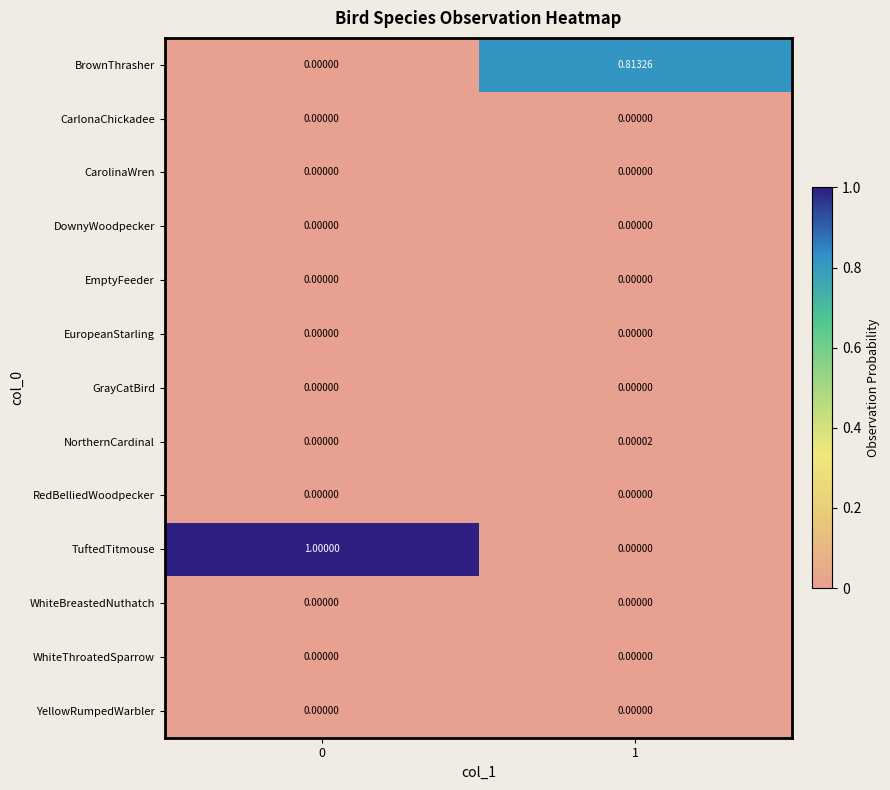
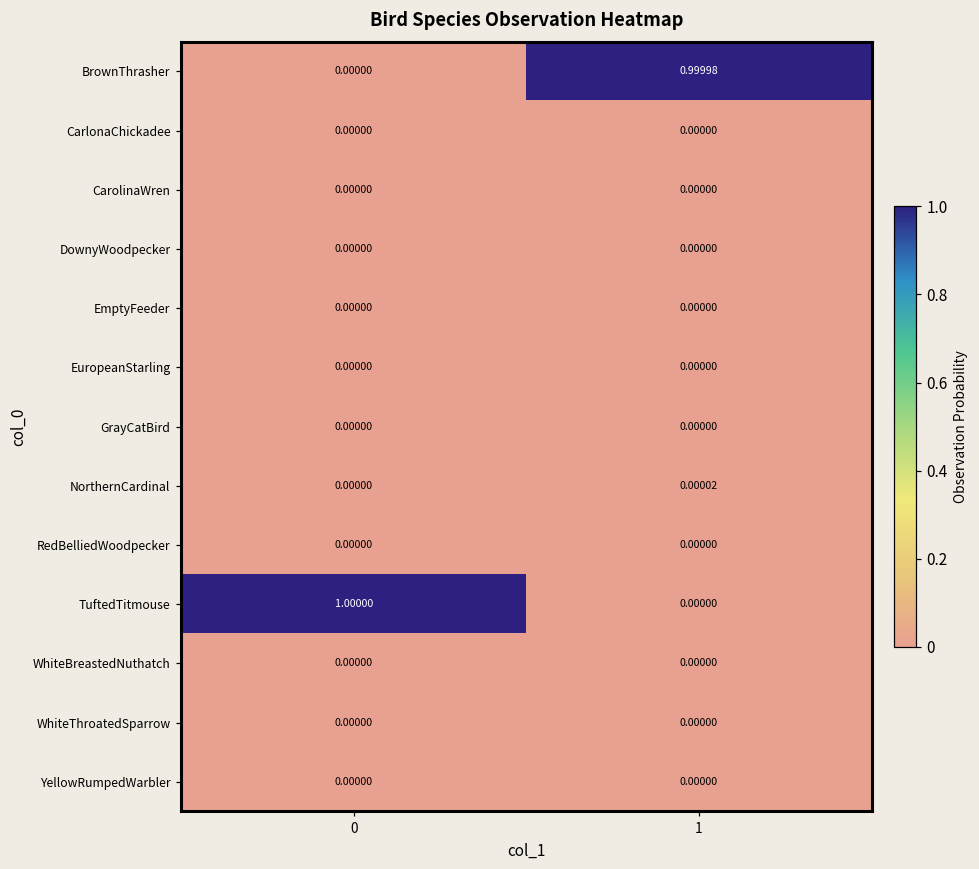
BrownThrasher, 1: 0.81326 -> 0.99998
